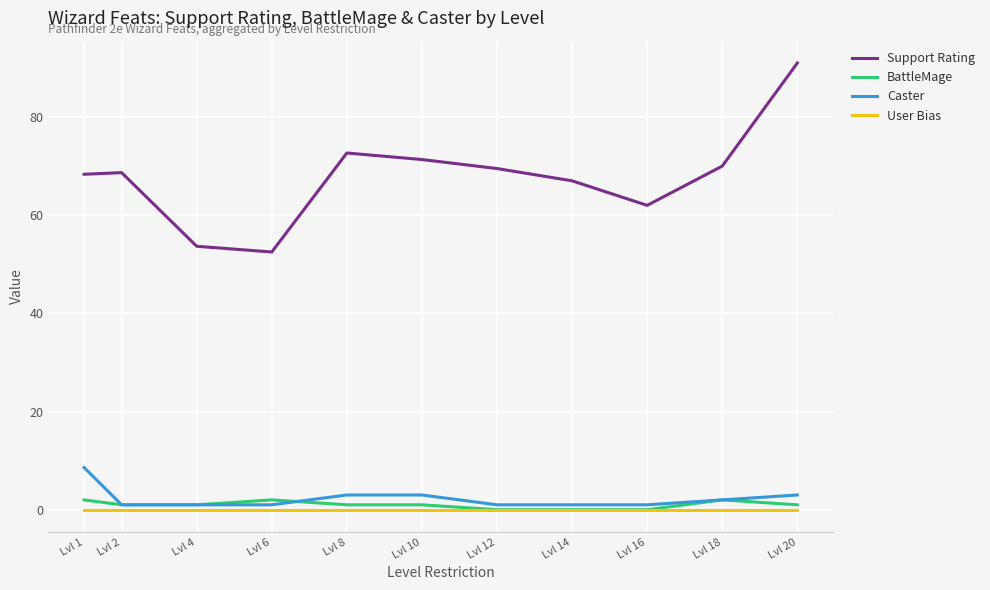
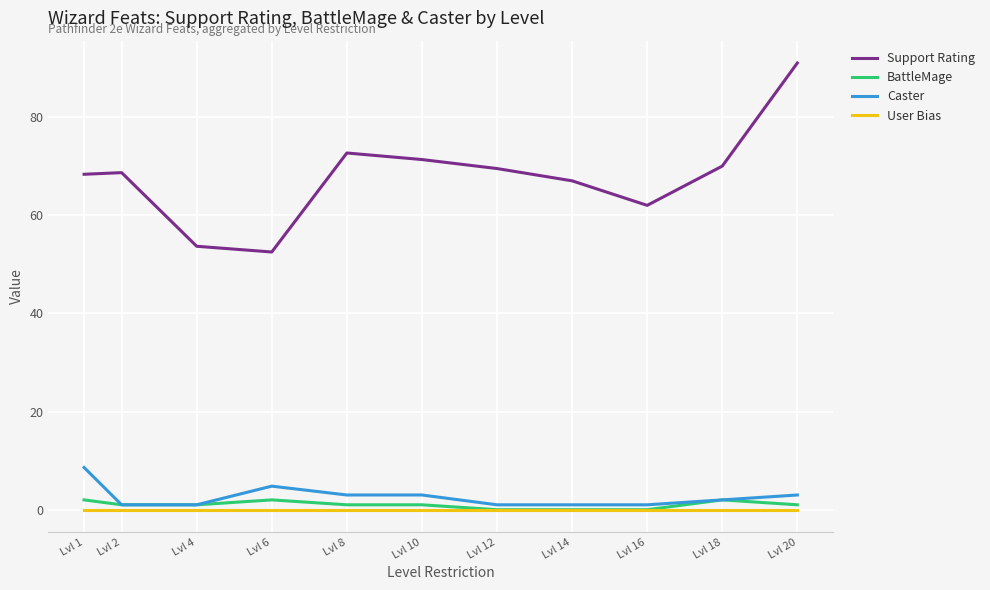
Caster, Lvl 6: 1 -> 5
